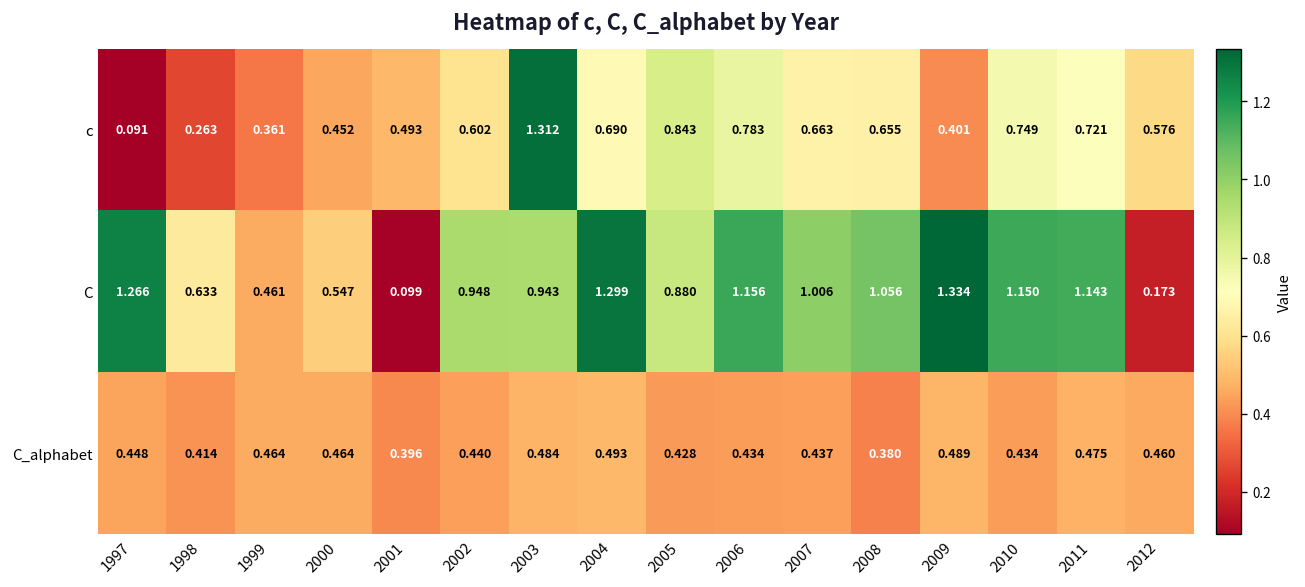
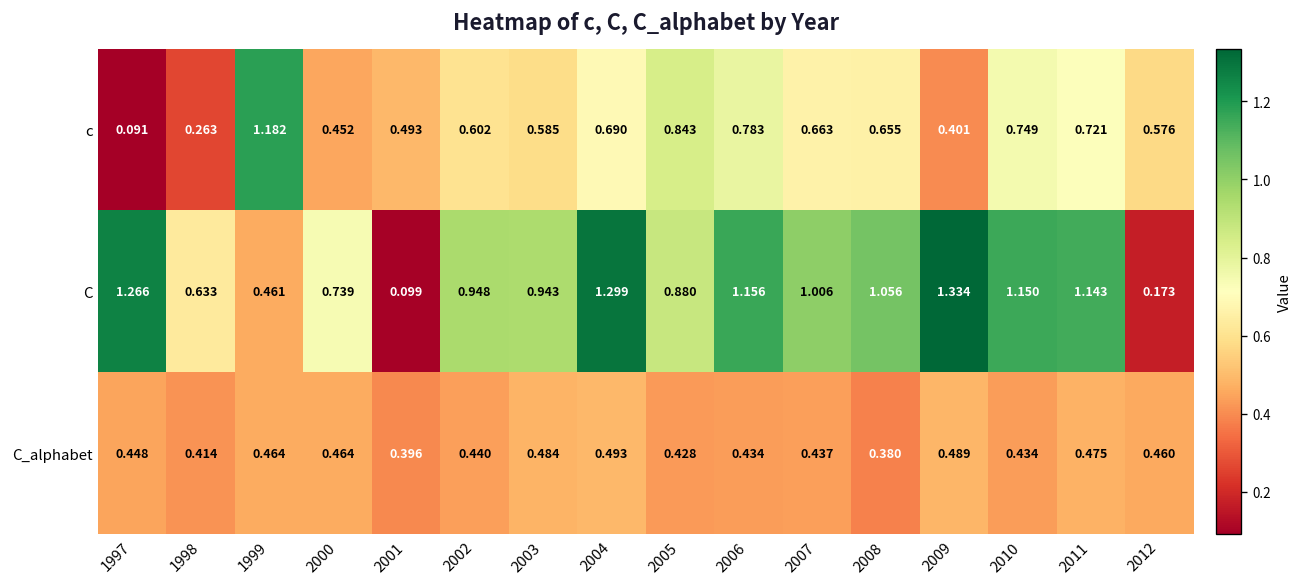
c, 1999: 0.361 -> 1.182
c, 2003: 1.312 -> 0.585
C, 2000: 0.547 -> 0.739
